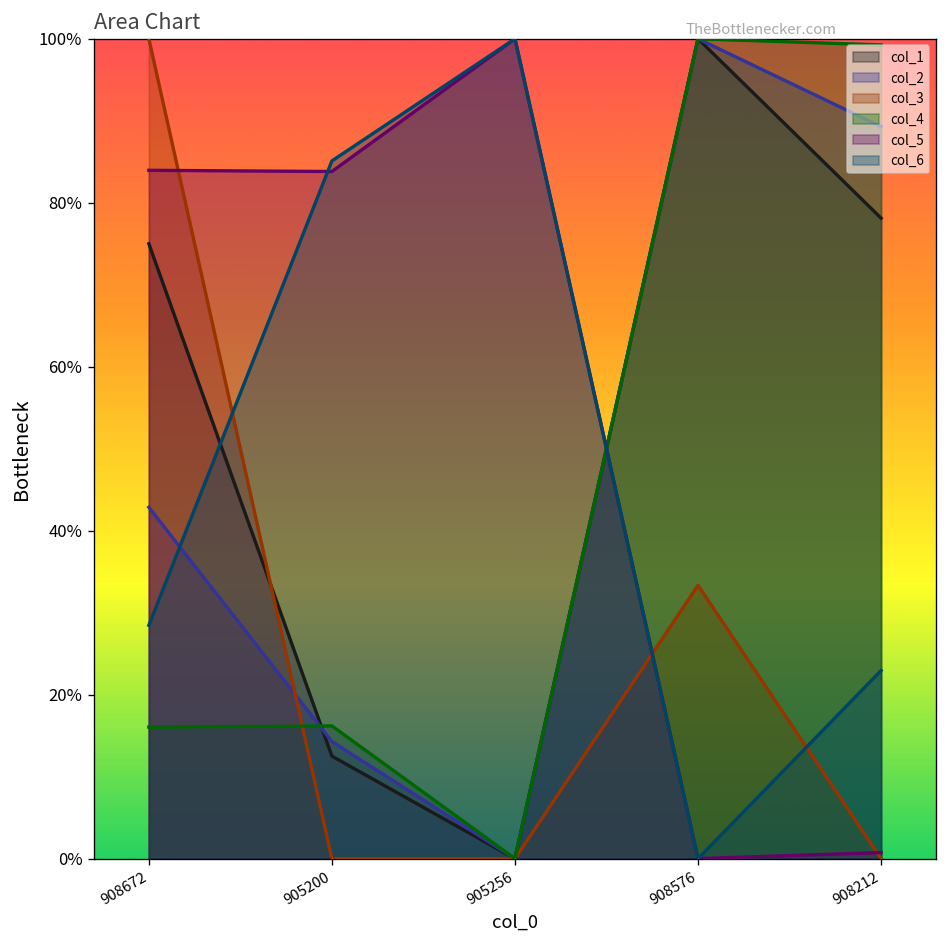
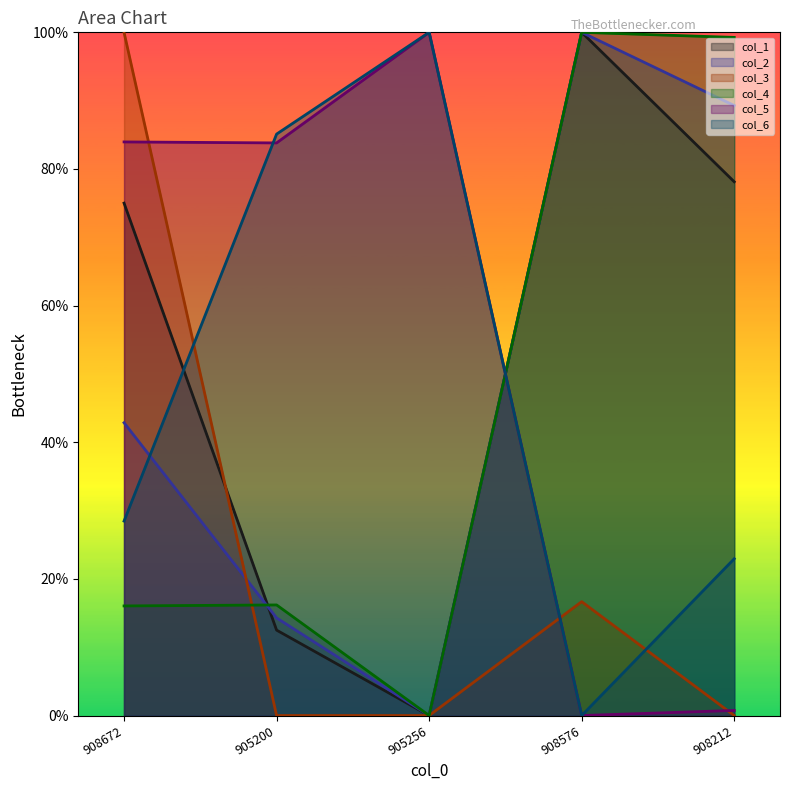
col_3, 908576: 33% -> 17%
